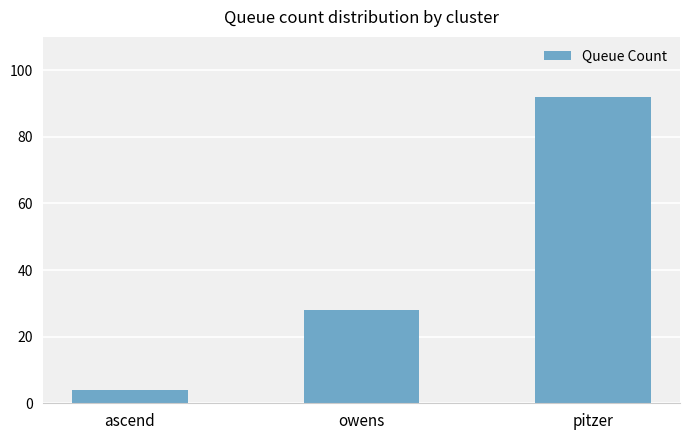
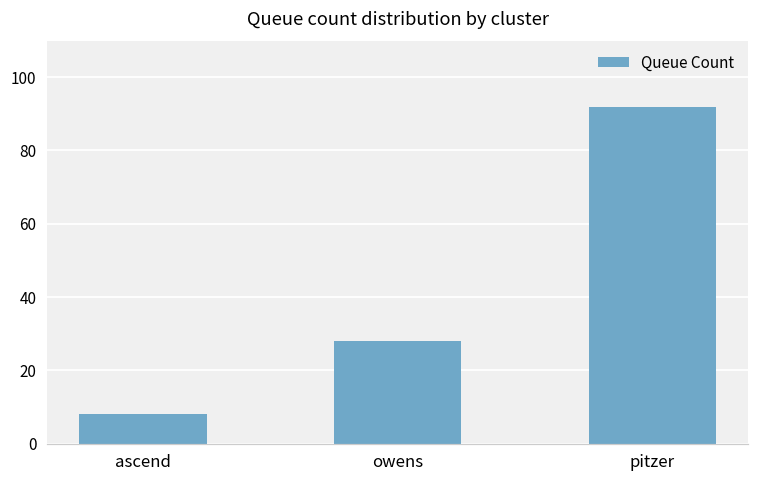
ascend: 4 -> 8
